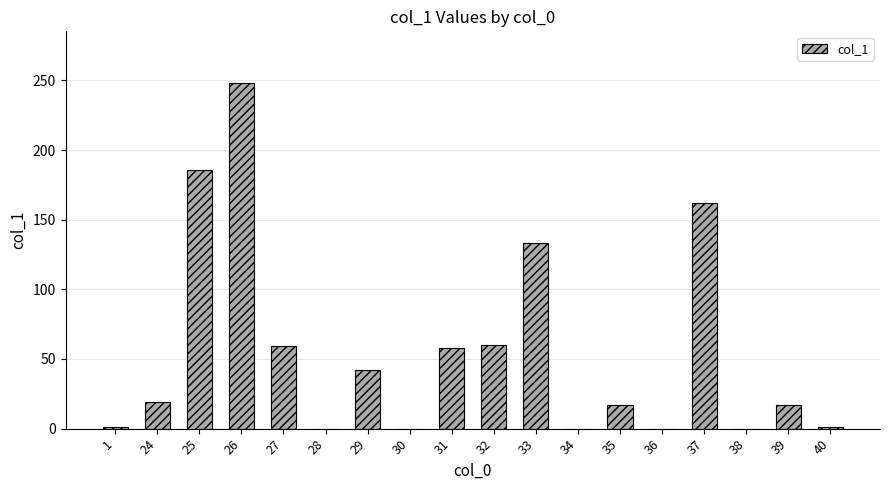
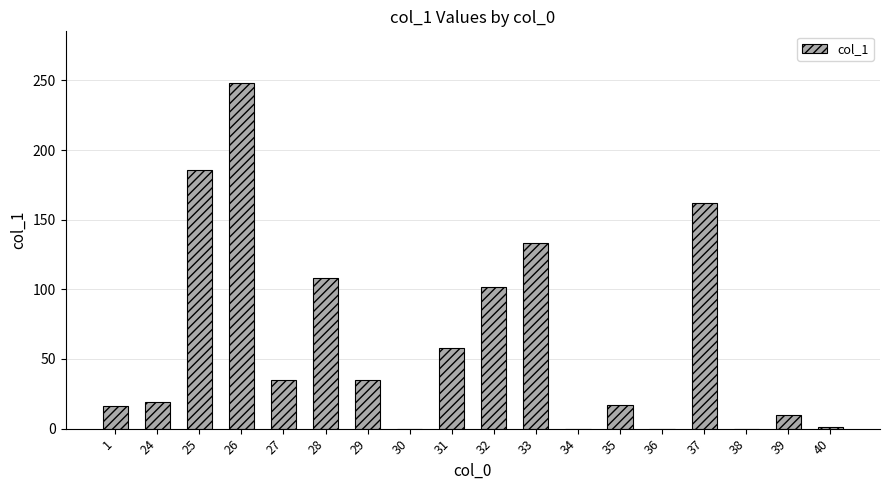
1: 1 -> 16
27: 59 -> 35
28: 0 -> 108
29: 42 -> 35
32: 60 -> 102
39: 17 -> 10
